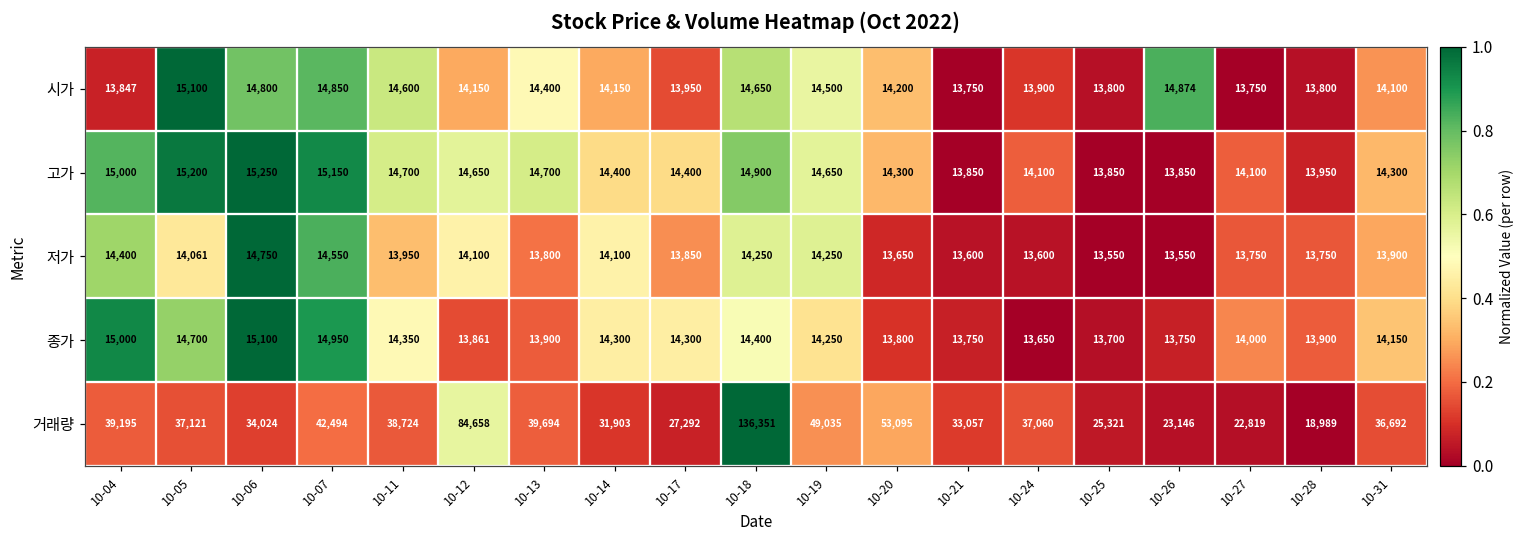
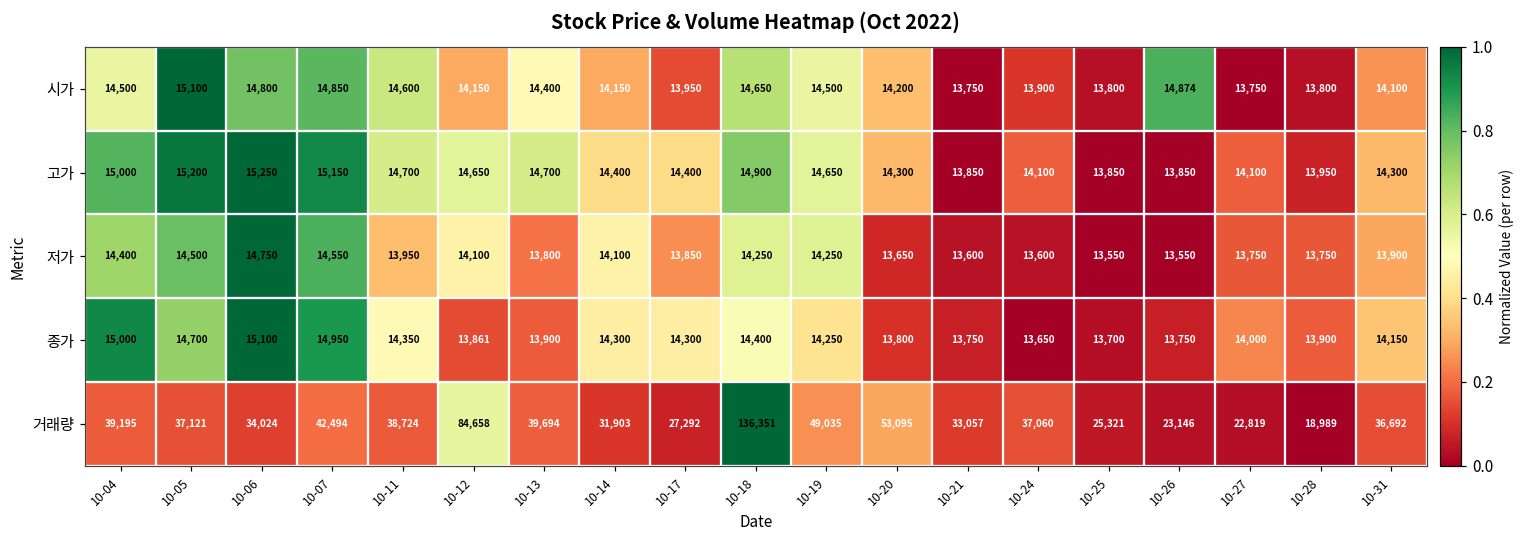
시가, 10-04: 13,847 -> 14,500
저가, 10-05: 14,061 -> 14,500
